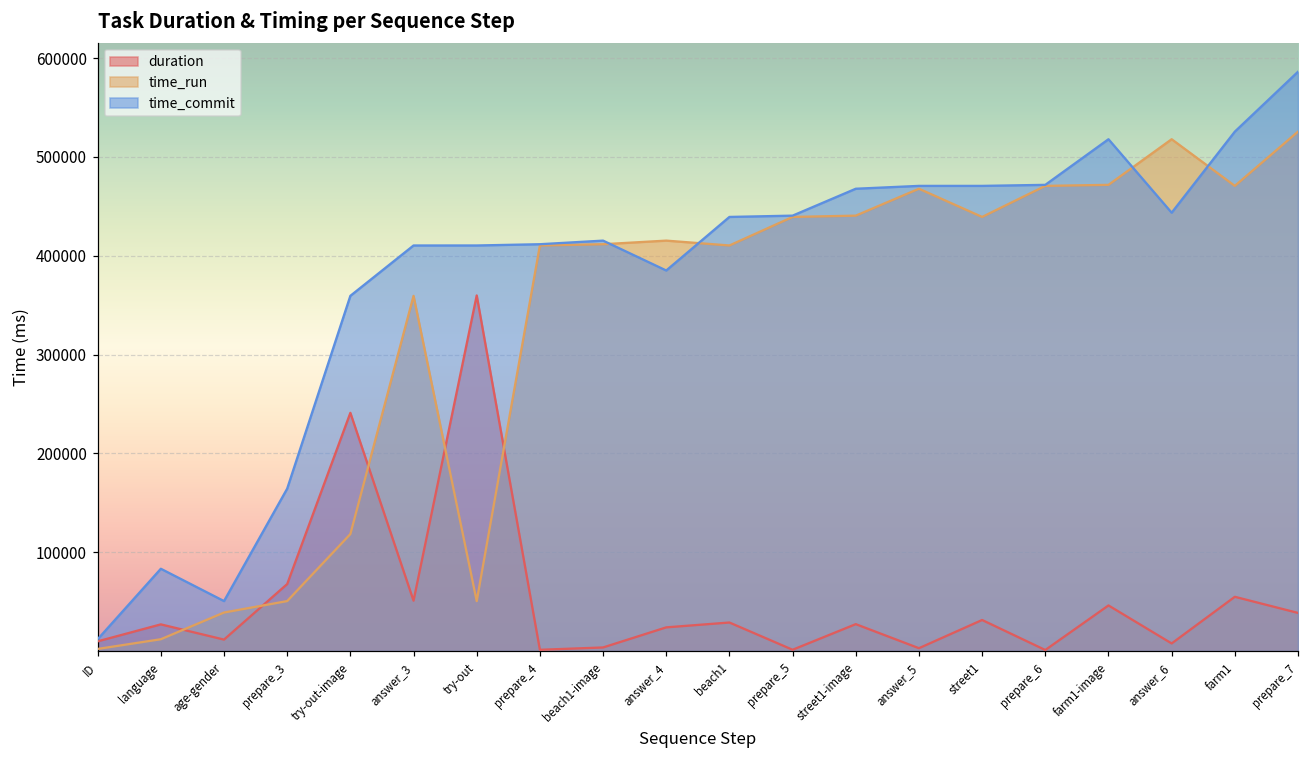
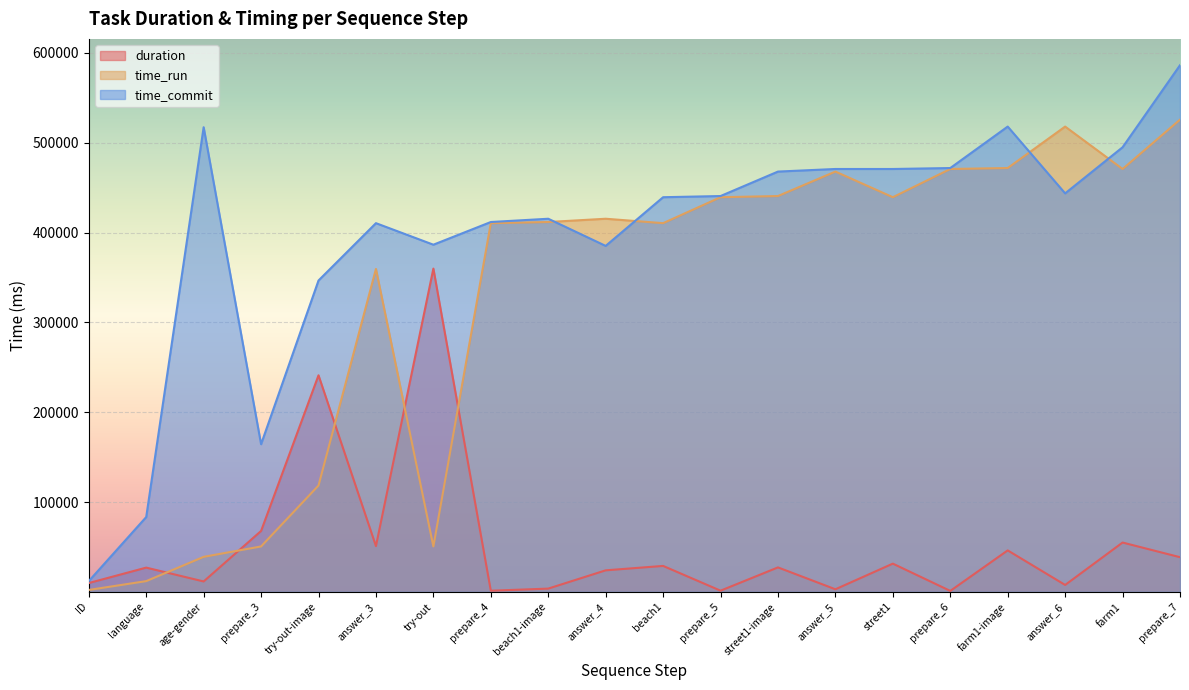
time_commit, age-gender: 50000 -> 520000
time_commit, try-out-image: 360000 -> 350000
time_commit, try-out: 410000 -> 390000
time_commit, farm1: 530000 -> 490000
